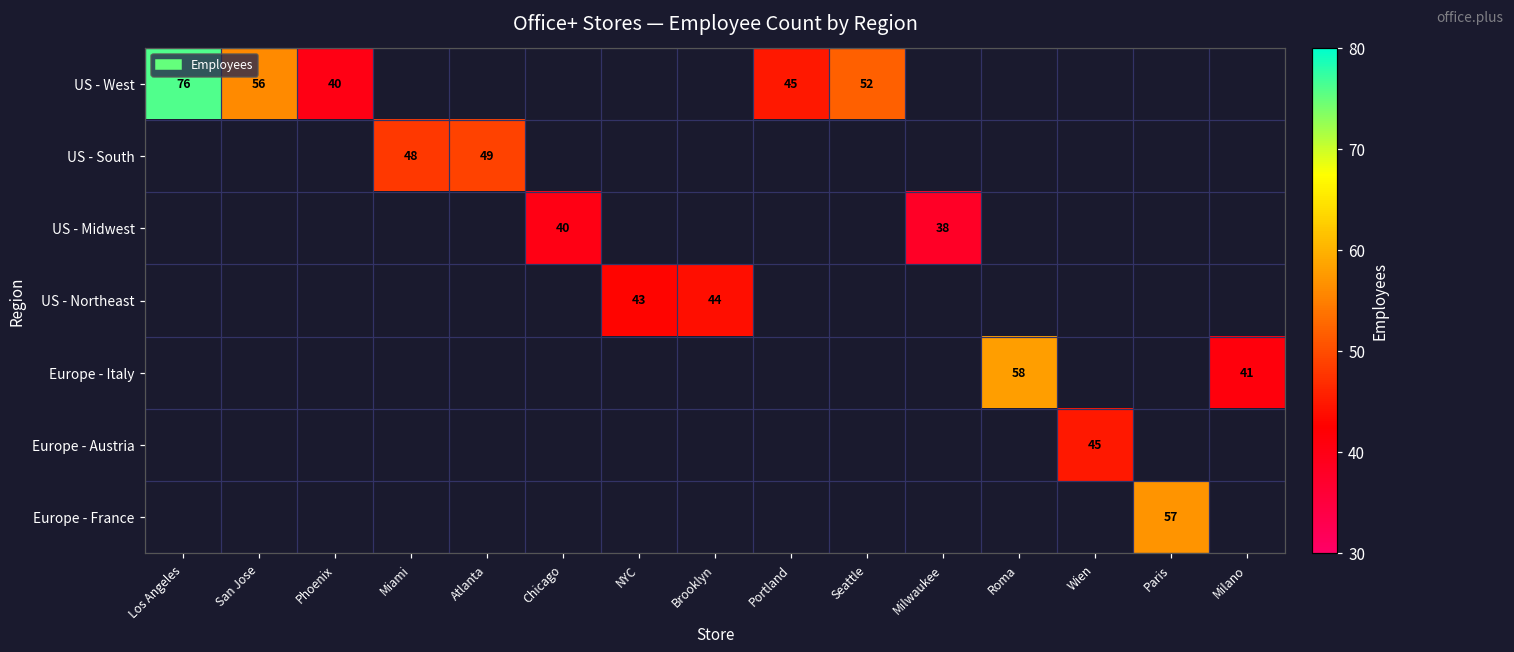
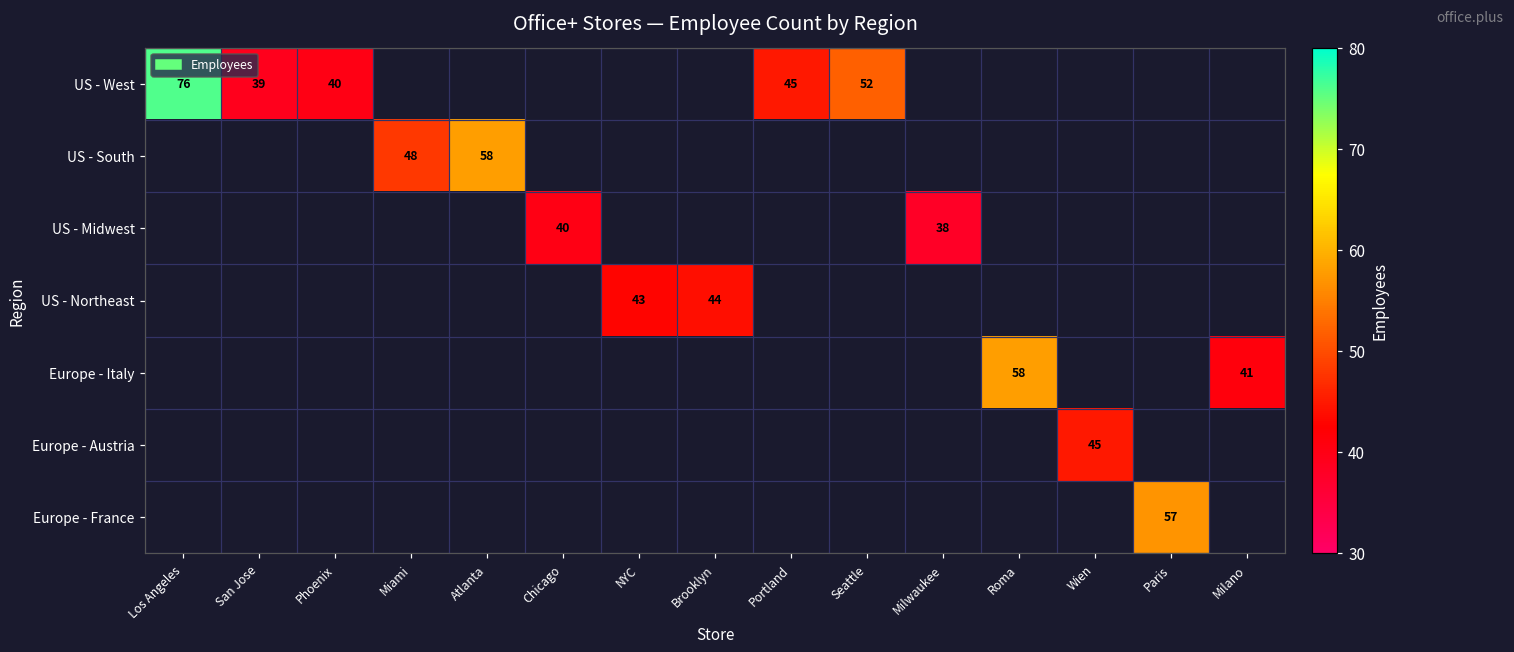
US - West, San Jose: 56 -> 39
US - South, Atlanta: 49 -> 58
